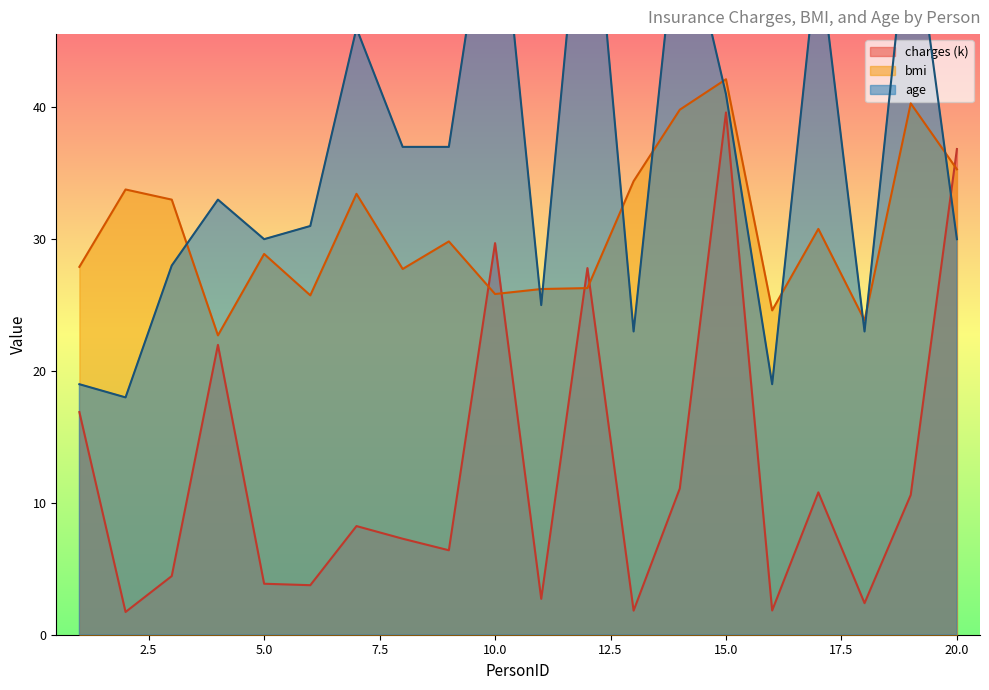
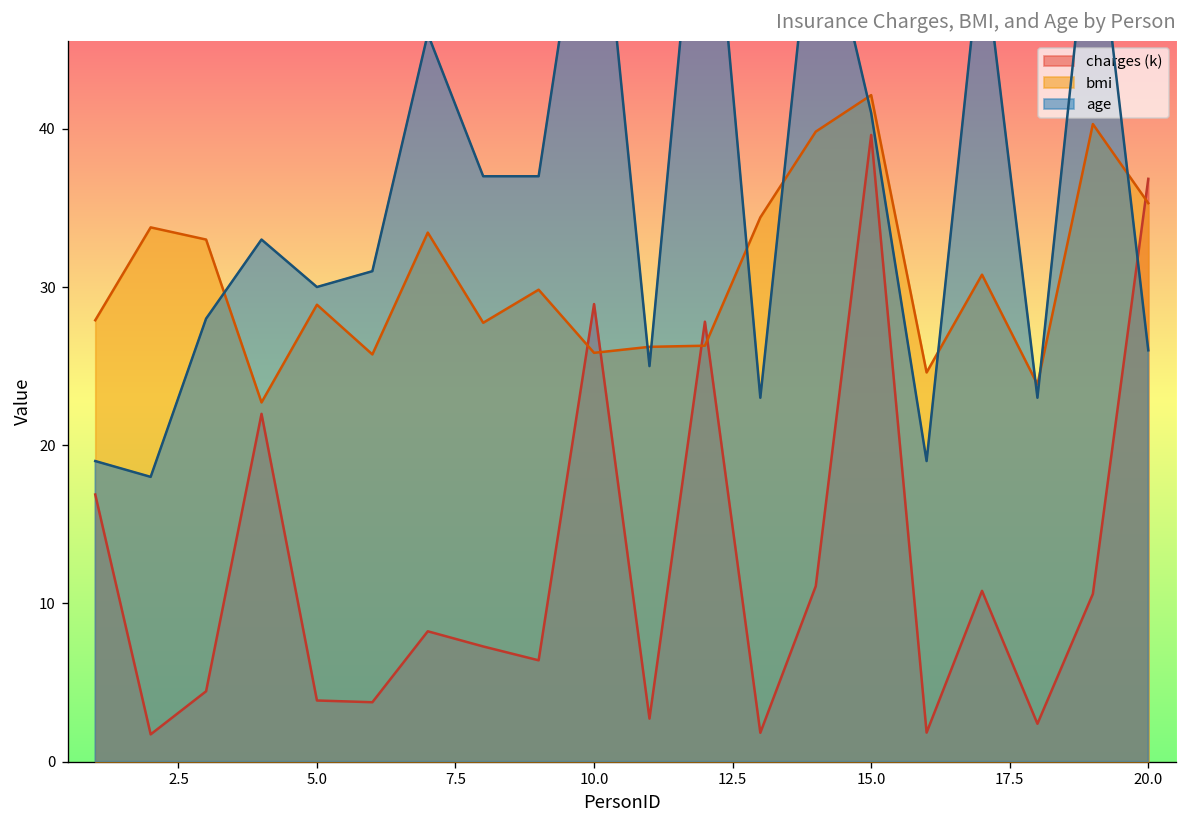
charges (k), 10.0: 29.7 -> 28.9
age, 20.0: 30 -> 26
